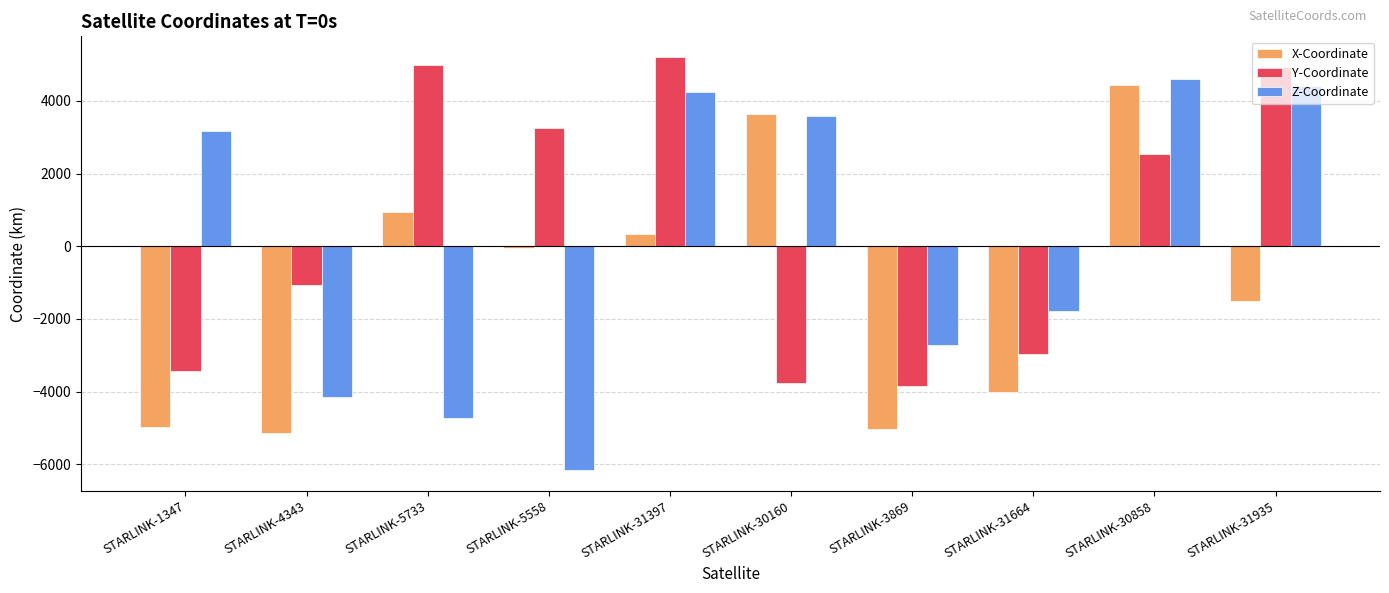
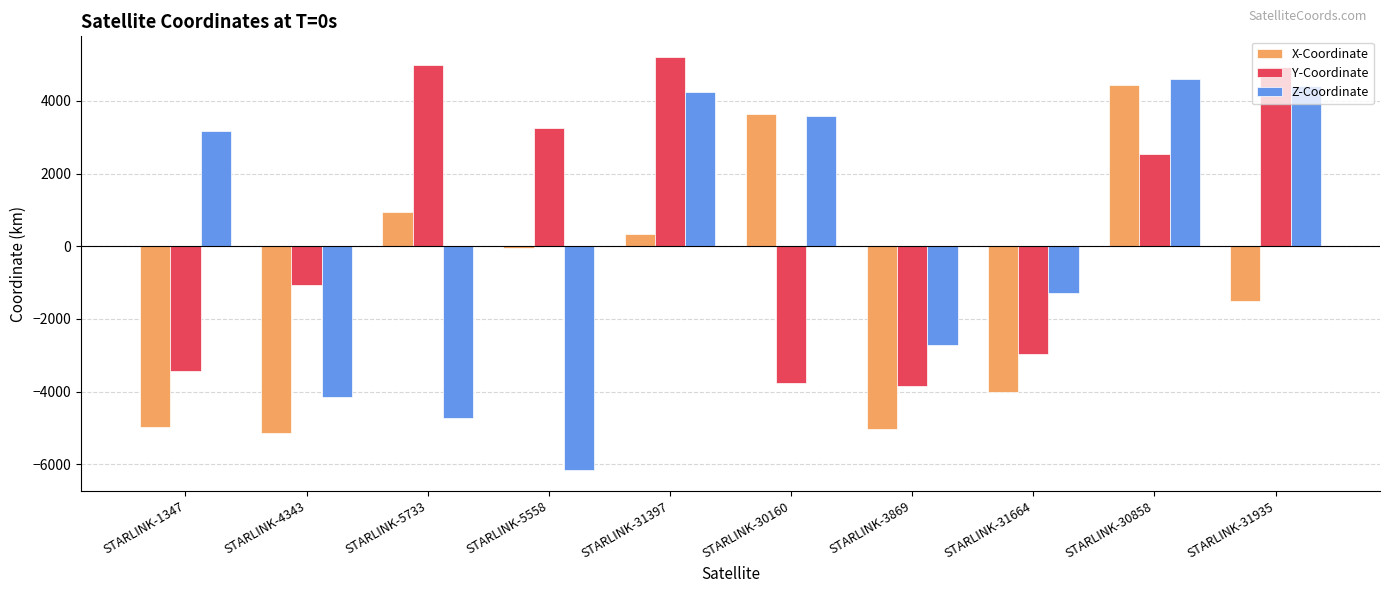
Z-Coordinate, STARLINK-31664: -1800 -> -1300
